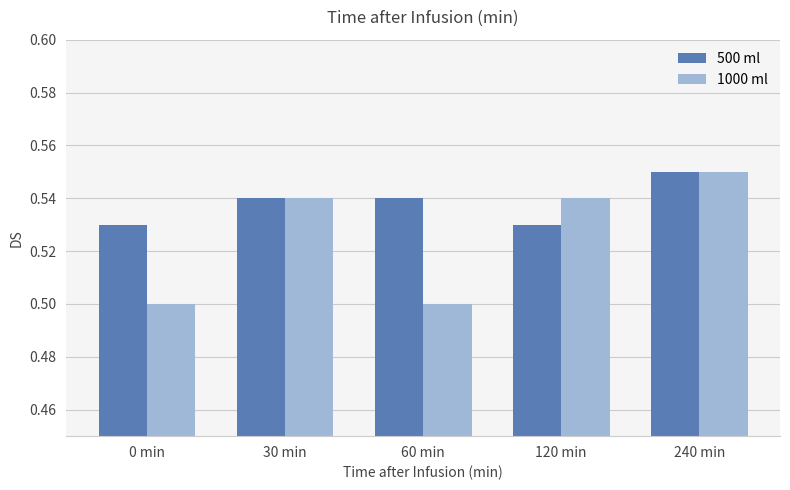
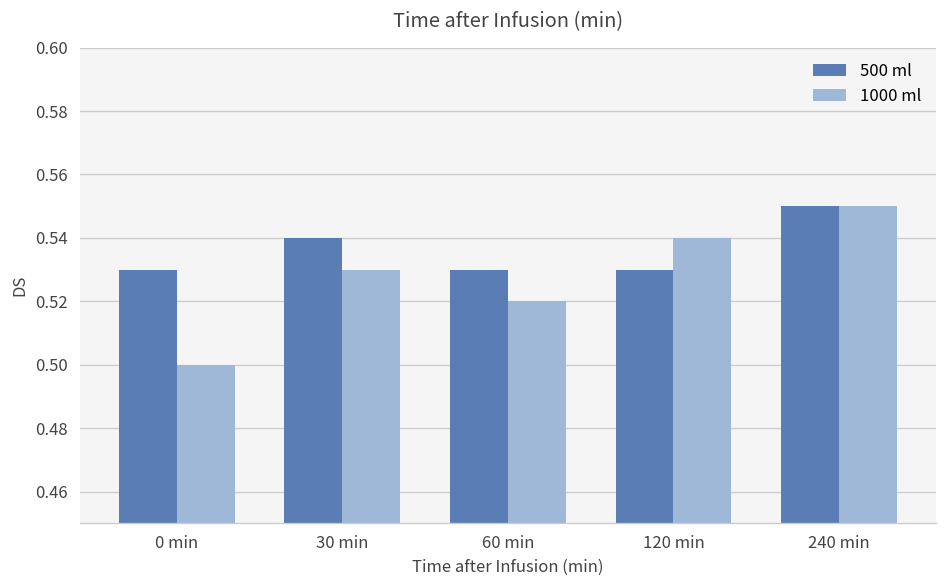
1000 ml, 30 min: 0.54 -> 0.53
500 ml, 60 min: 0.54 -> 0.53
1000 ml, 60 min: 0.50 -> 0.52
